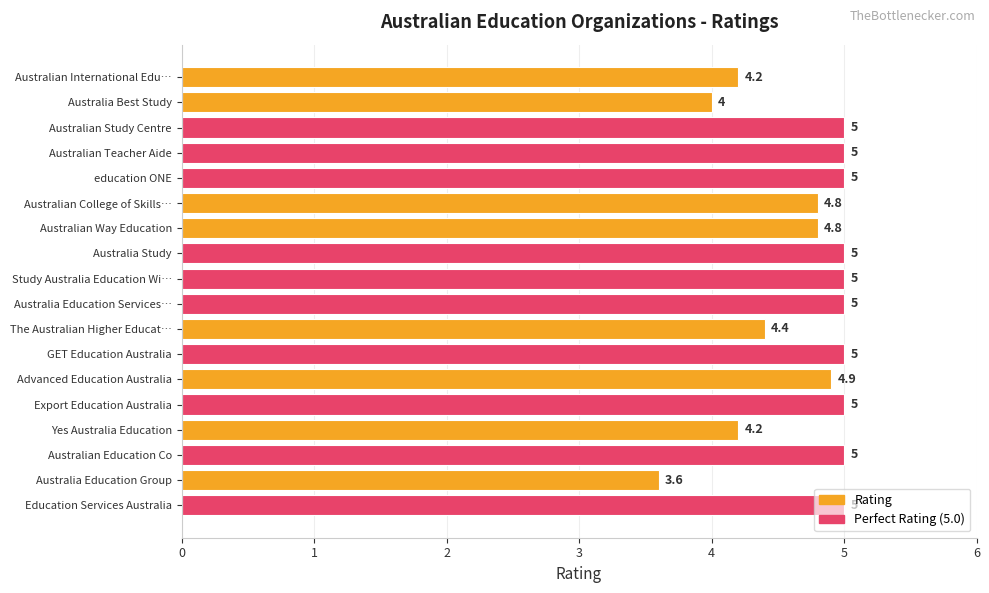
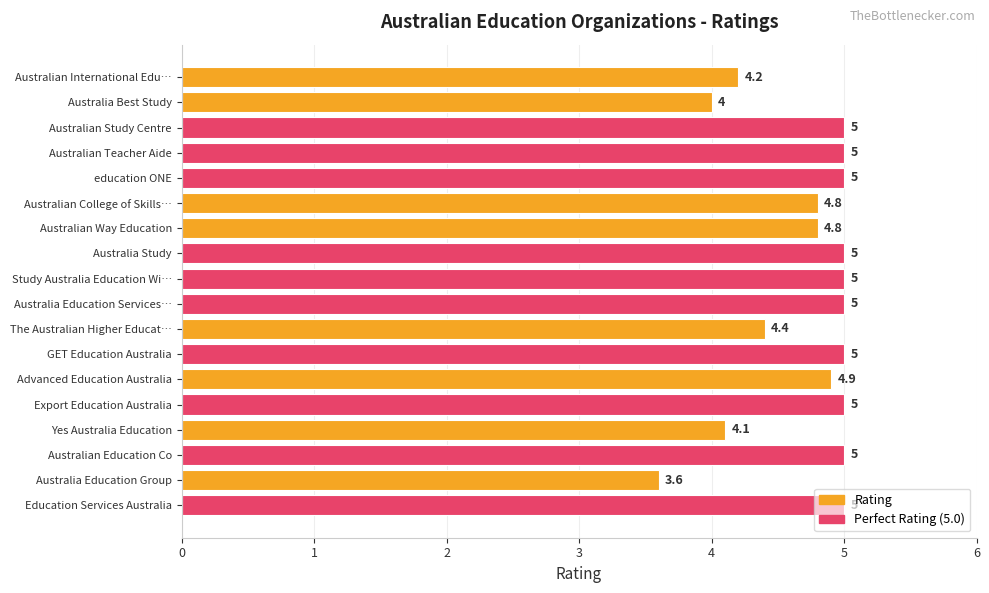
Rating, Yes Australia Education: 4.2 -> 4.1
